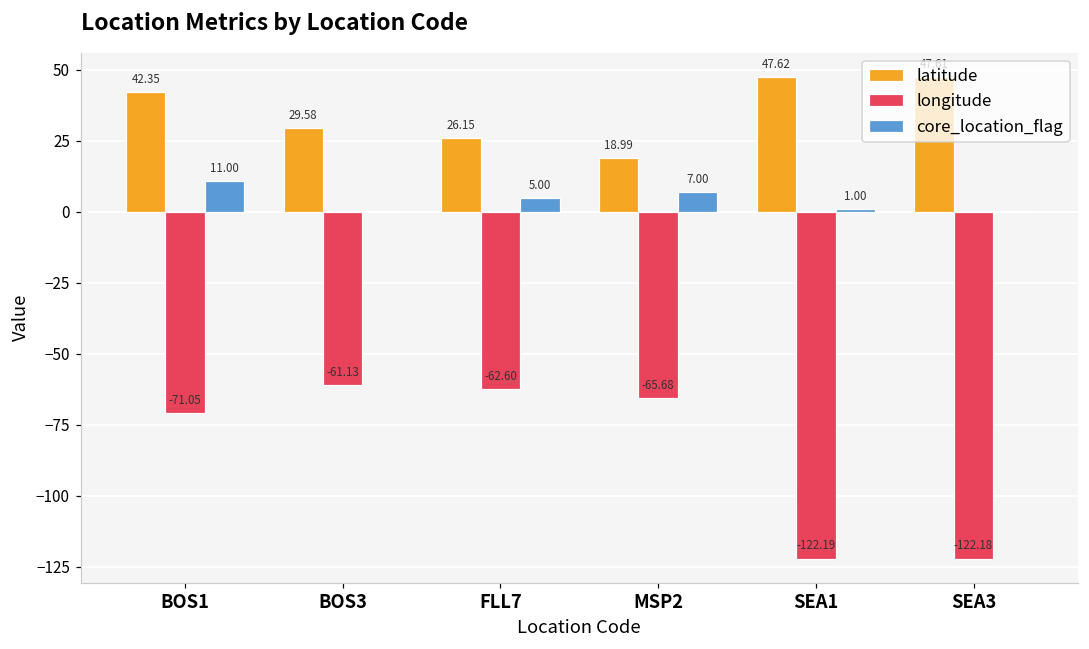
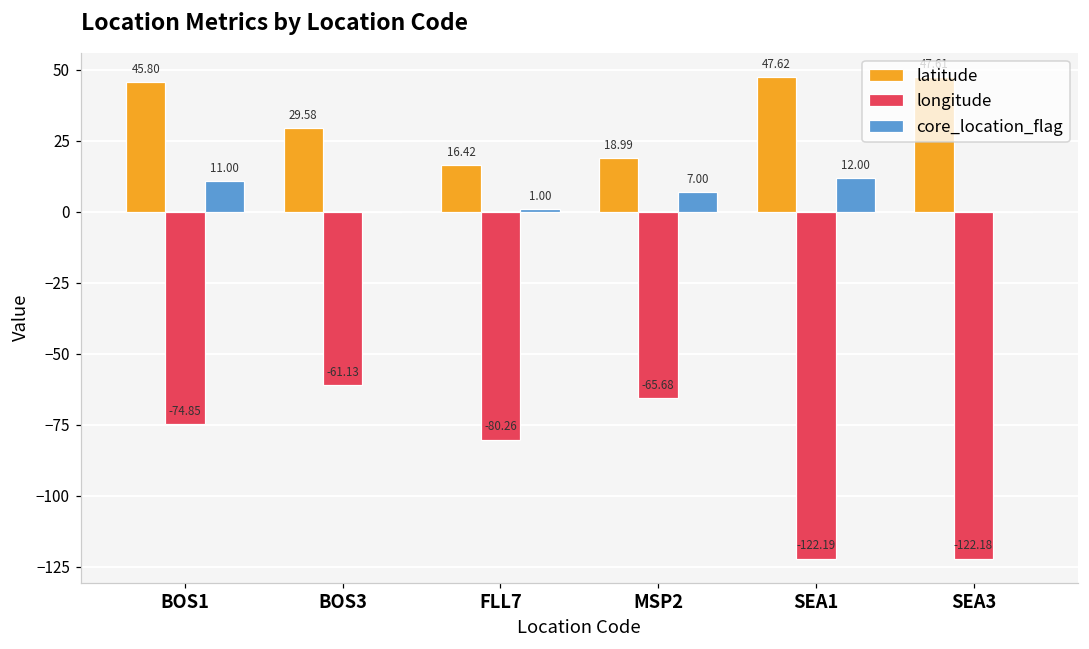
latitude, BOS1: 42.35 -> 45.80
longitude, BOS1: -71.05 -> -74.85
latitude, FLL7: 26.15 -> 16.42
longitude, FLL7: -62.60 -> -80.26
core_location_flag, FLL7: 5.00 -> 1.00
core_location_flag, SEA1: 1.00 -> 12.00
